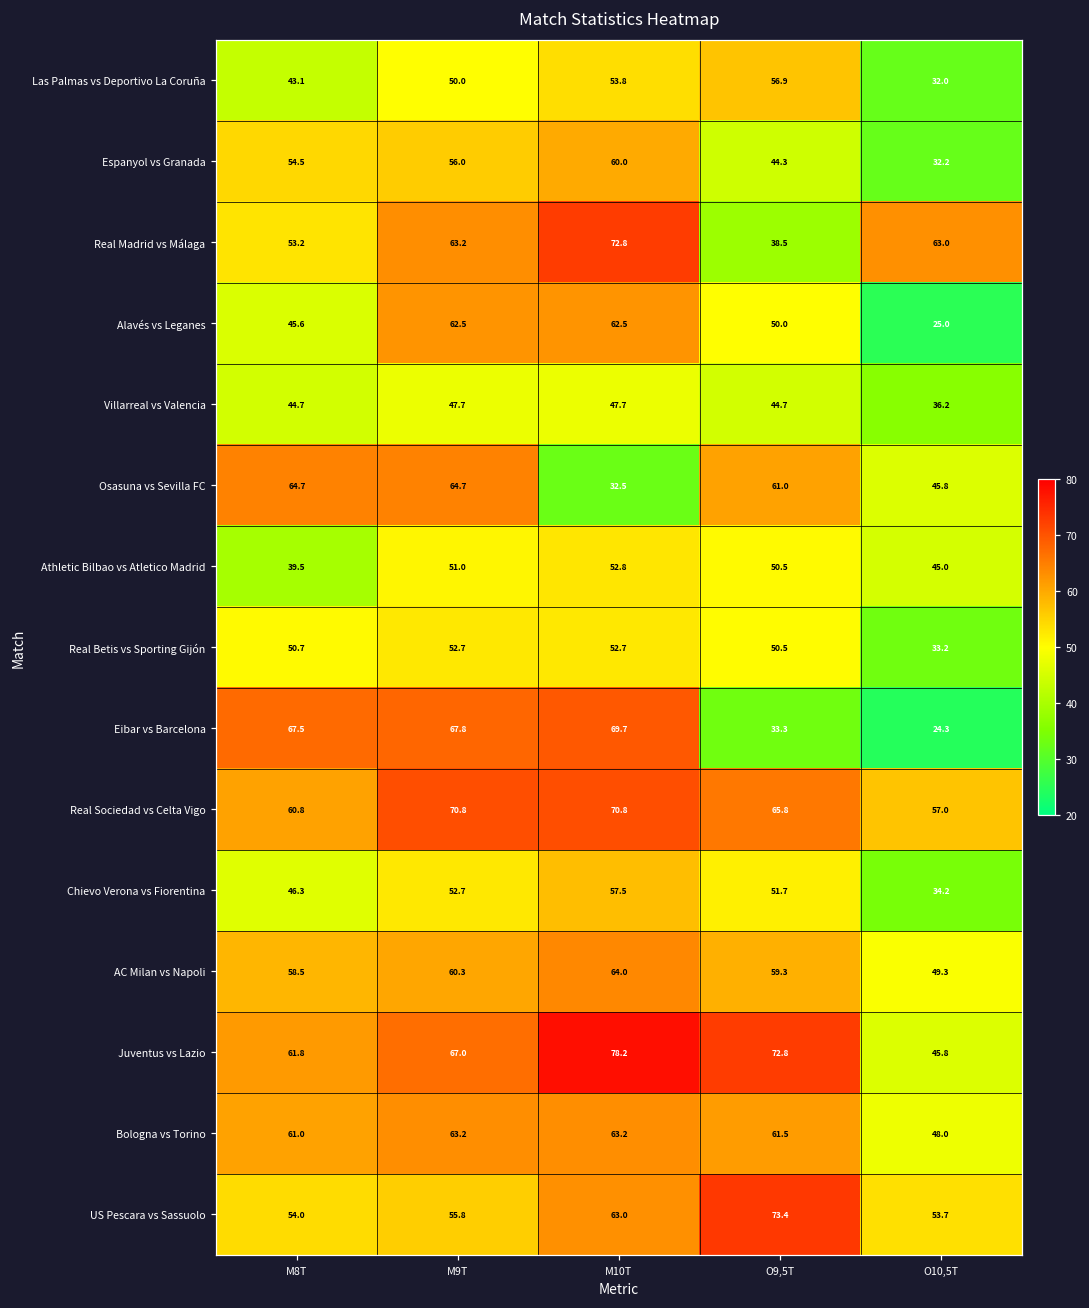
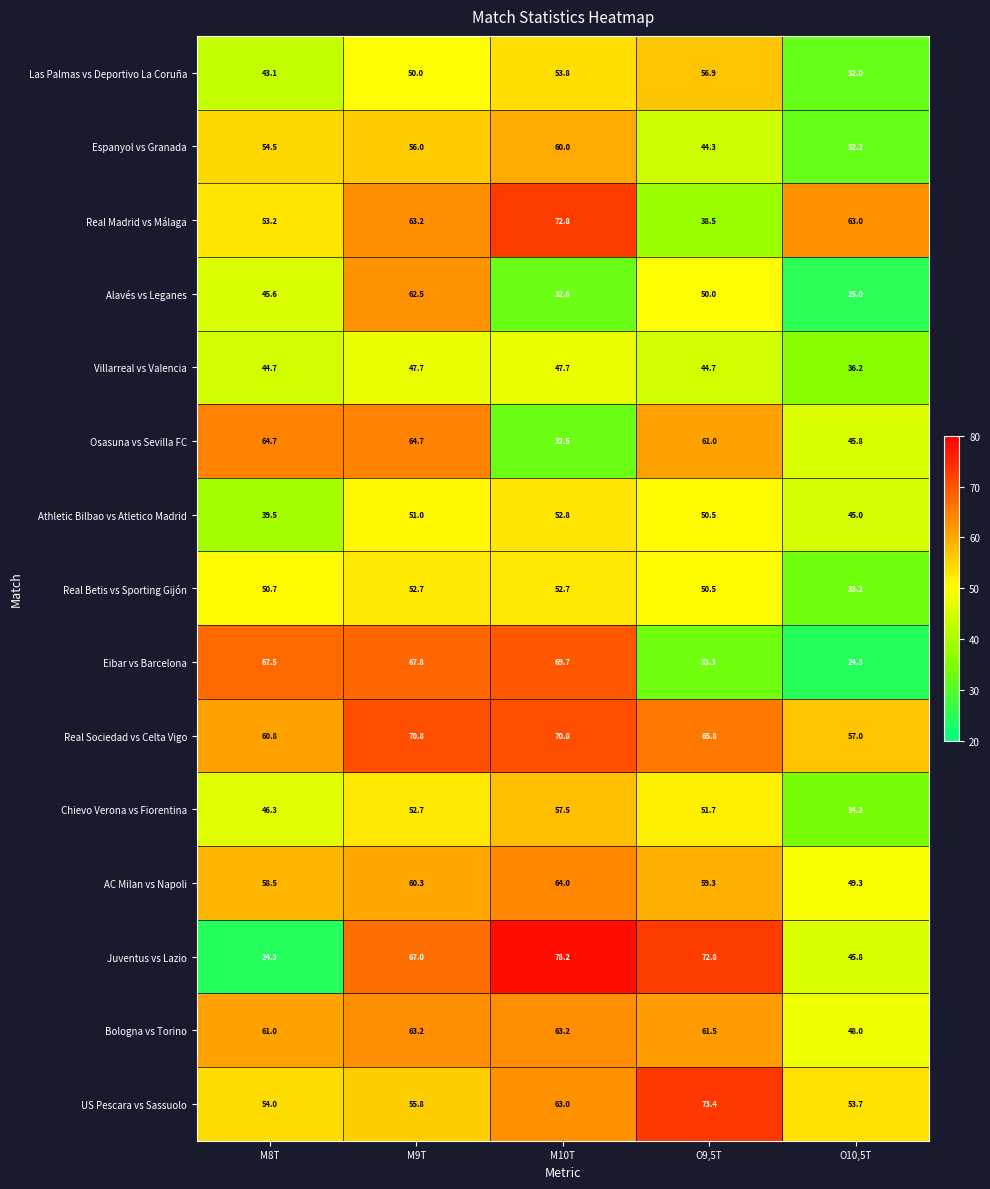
Alavés vs Leganes, M10T: 62.5 -> 32.6
Juventus vs Lazio, M8T: 61.8 -> 24.3
